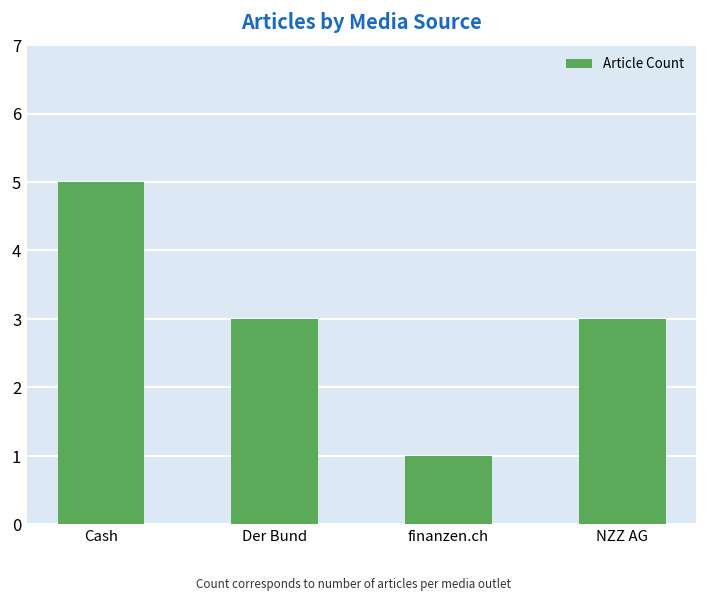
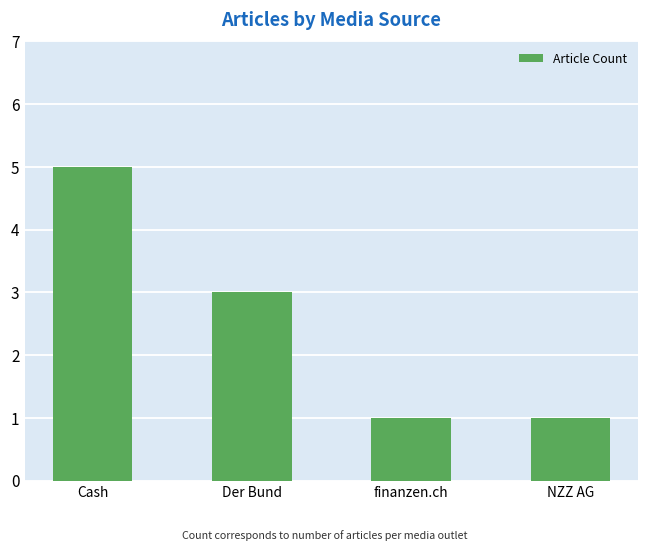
NZZ AG: 3 -> 1
